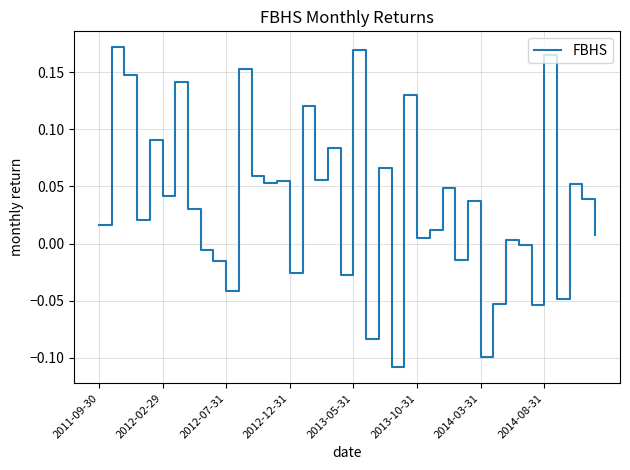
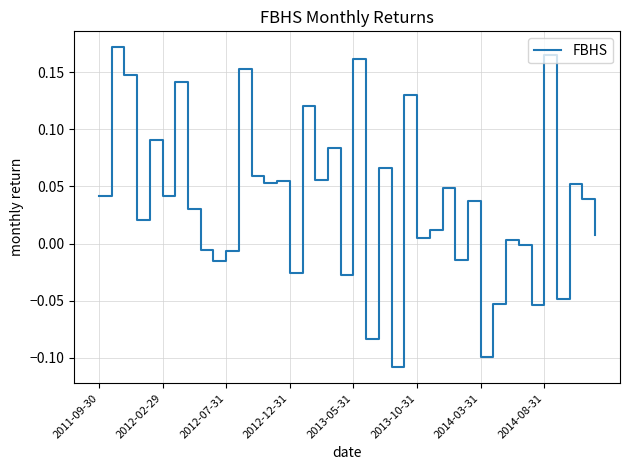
2011-09-30: 0.016 -> 0.042
2012-07-31: -0.042 -> -0.007
2013-05-31: 0.169 -> 0.162
